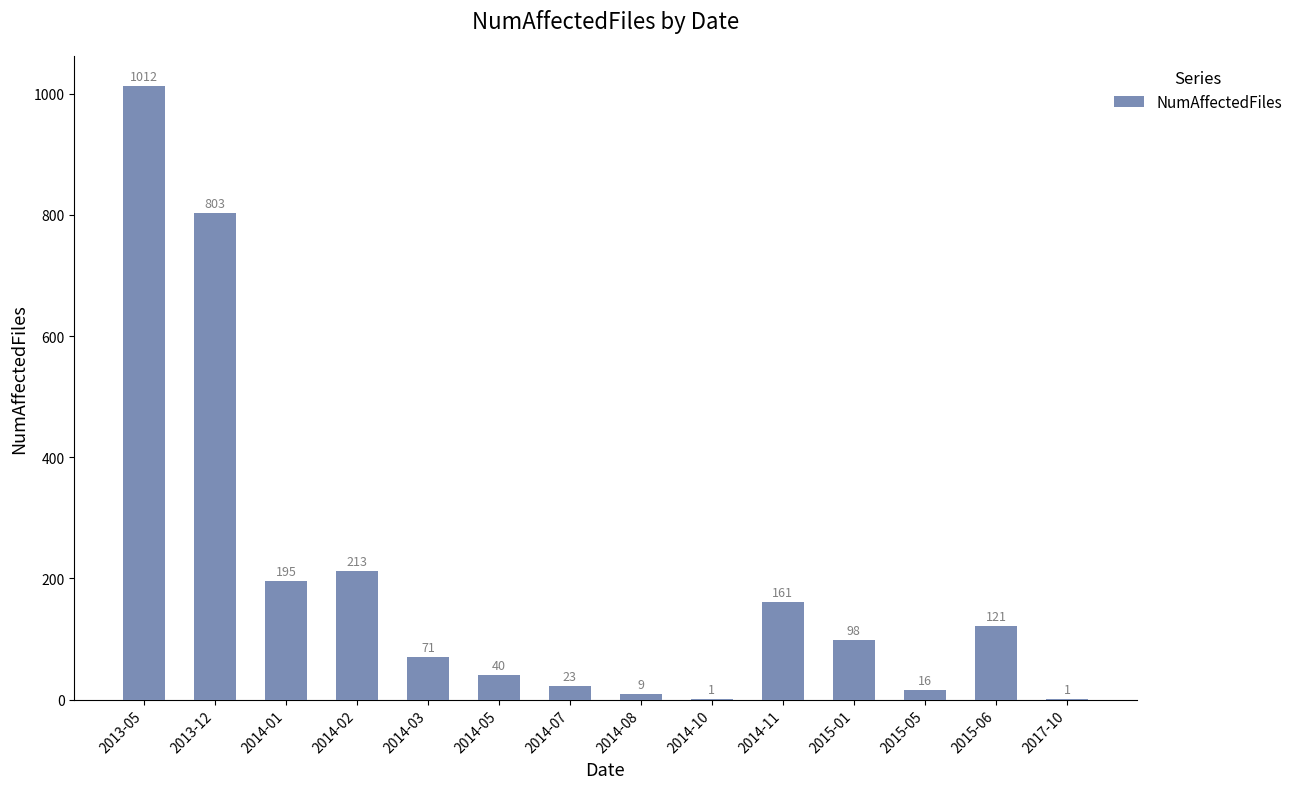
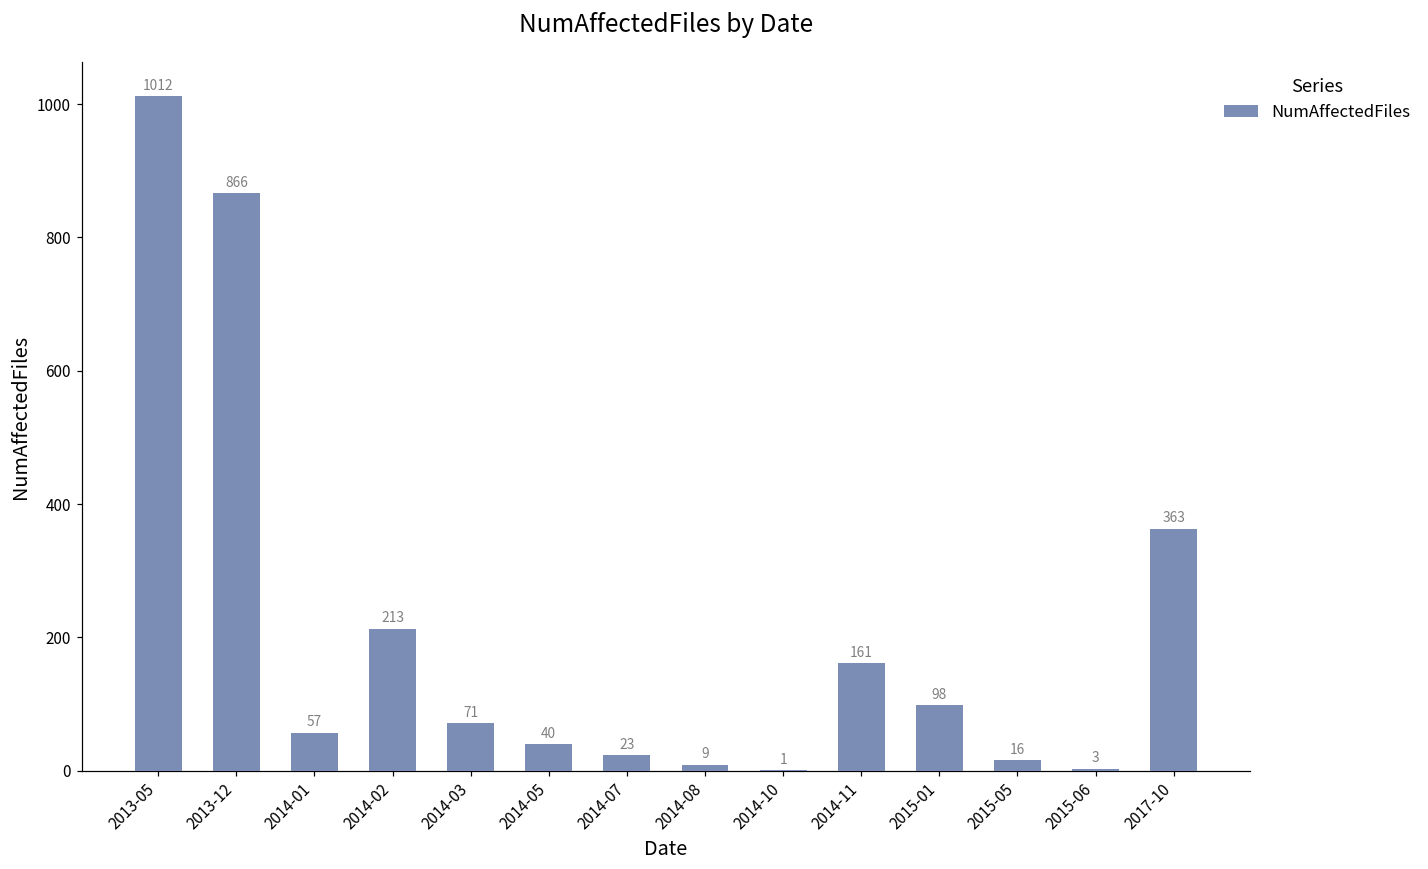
2013-12: 803 -> 866
2014-01: 195 -> 57
2015-06: 121 -> 3
2017-10: 1 -> 363
